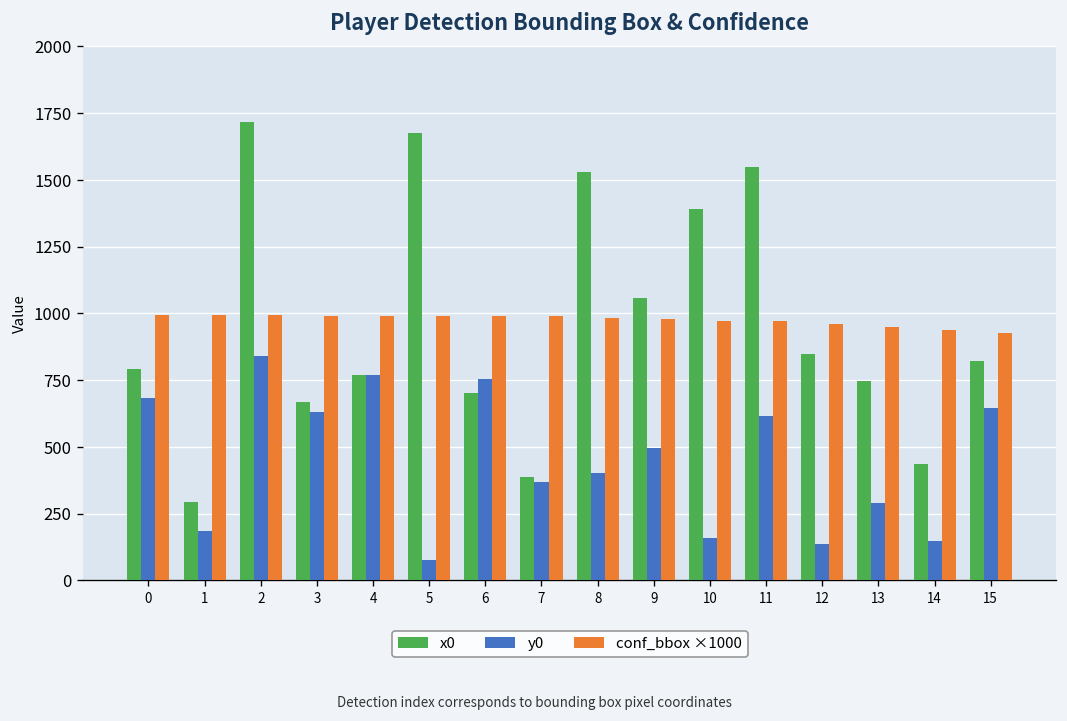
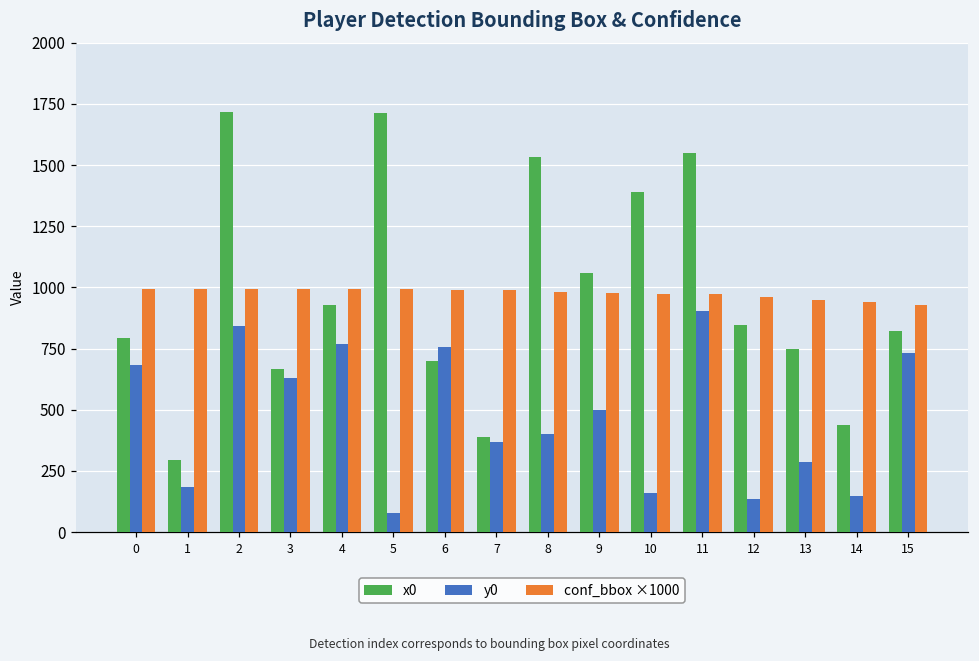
x0, 4: 770 -> 930
x0, 5: 1670 -> 1710
y0, 11: 610 -> 900
y0, 15: 640 -> 730
